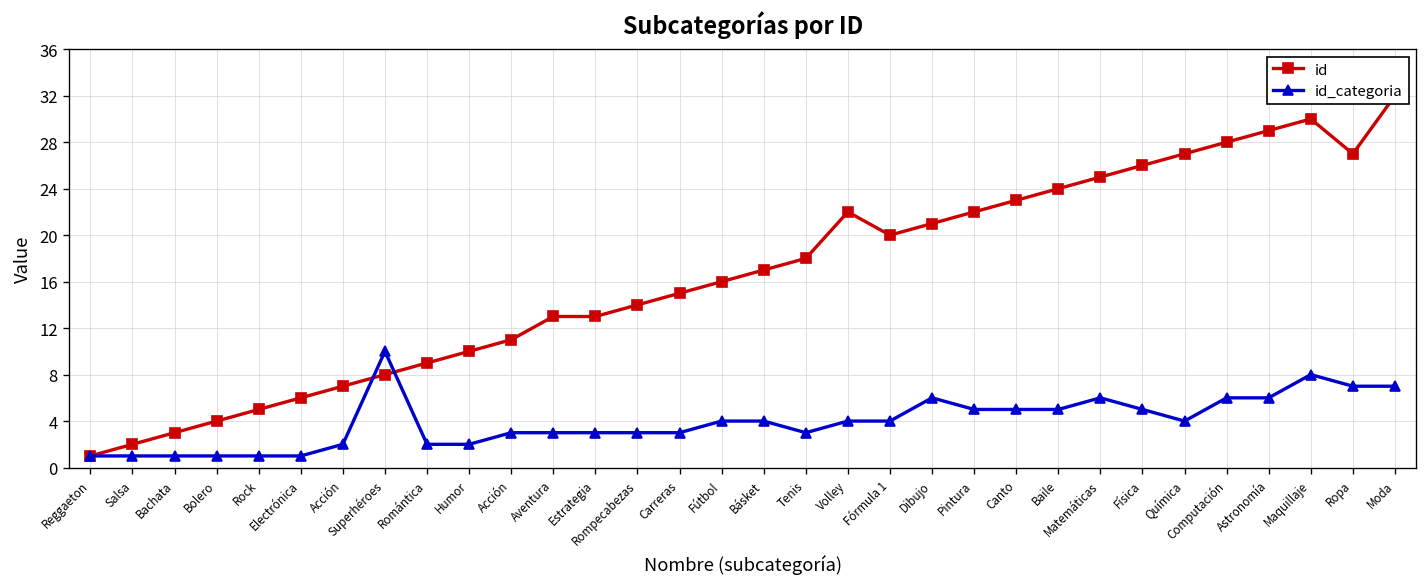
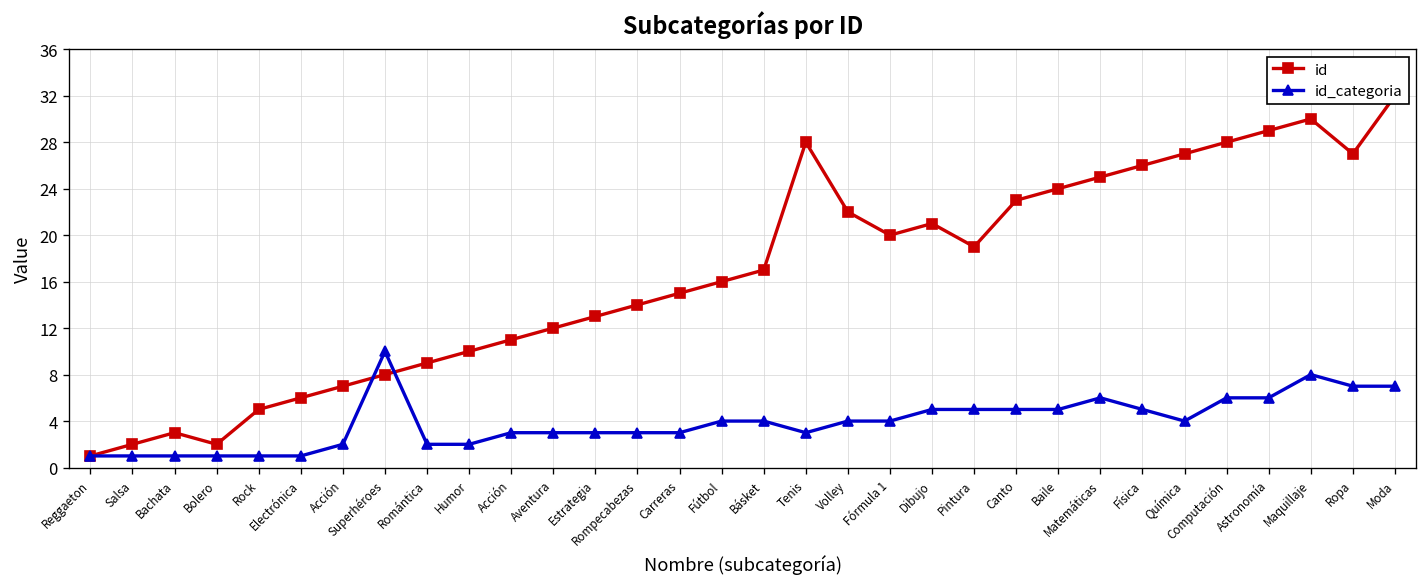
id, Bolero: 4 -> 2
id, Aventura: 13 -> 12
id, Tenis: 18 -> 28
id_categoria, Dibujo: 6 -> 5
id, Pintura: 22 -> 19
